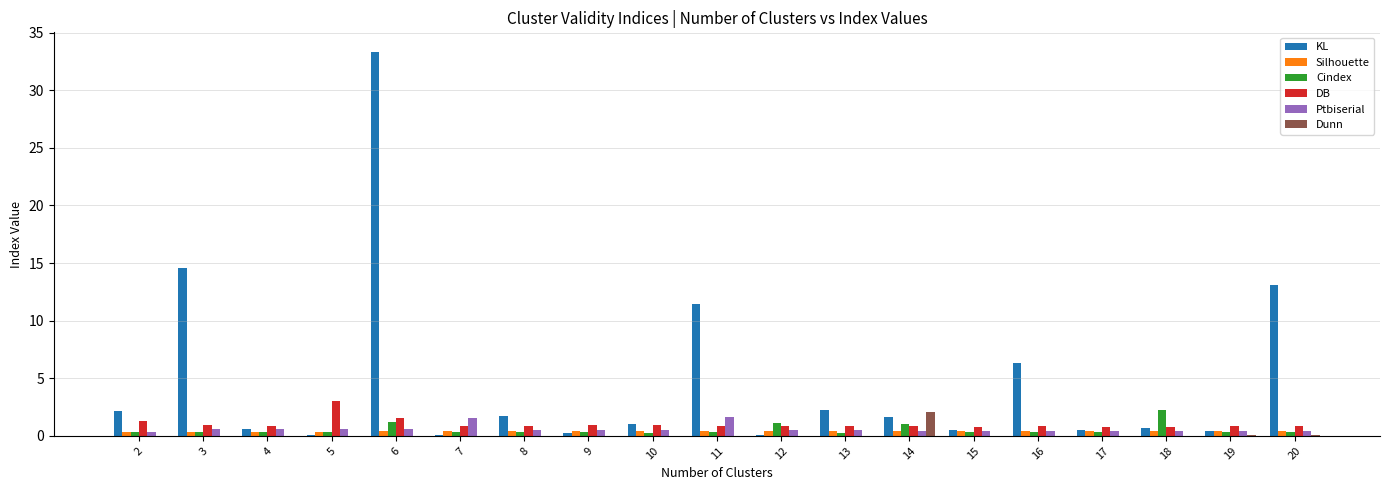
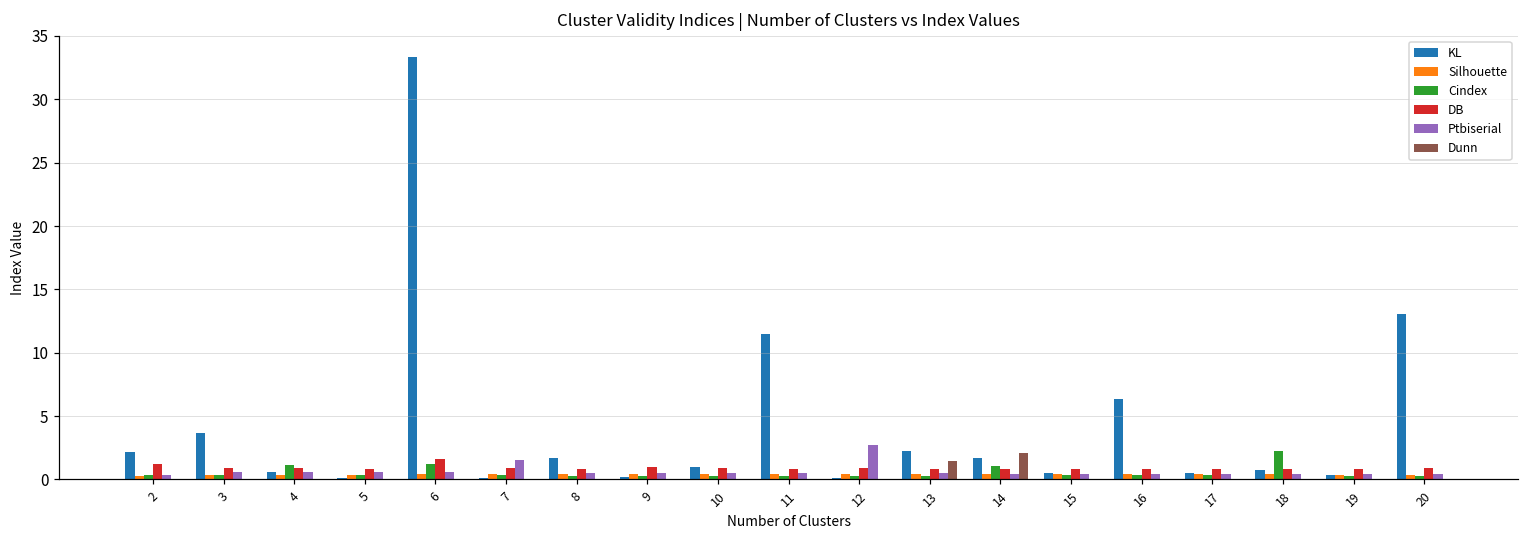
KL, 3: 14.5 -> 3.6
Cindex, 4: 0.4 -> 1.2
DB, 5: 3.0 -> 0.8
Ptbiserial, 11: 1.7 -> 0.5
Cindex, 12: 1.1 -> 0.3
Ptbiserial, 12: 0.5 -> 2.8
Dunn, 13: 0.0 -> 1.4
